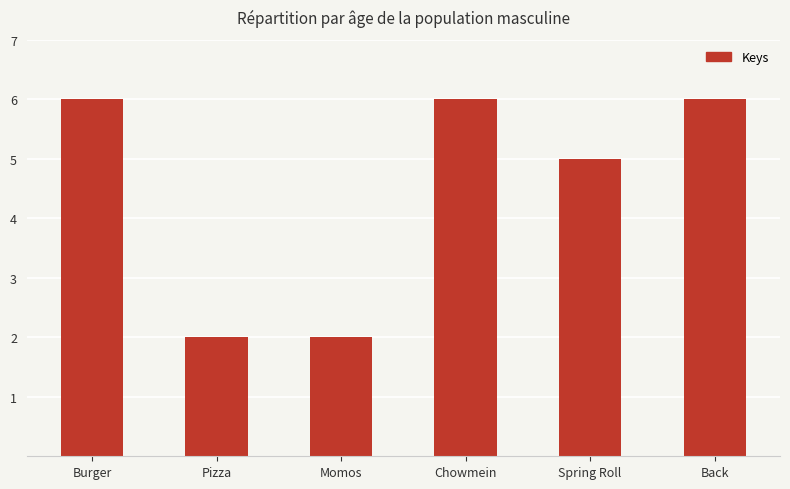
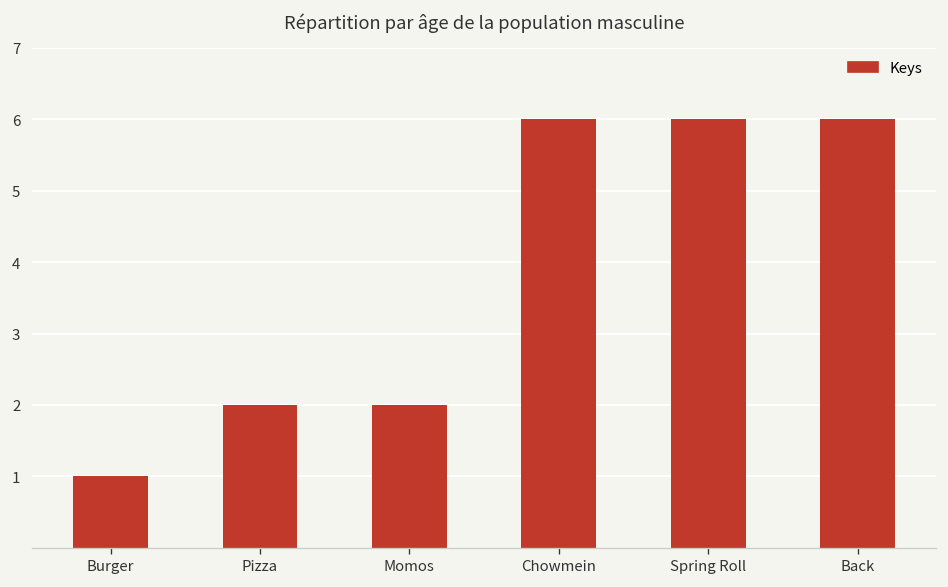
Burger: 6 -> 1
Spring Roll: 5 -> 6
